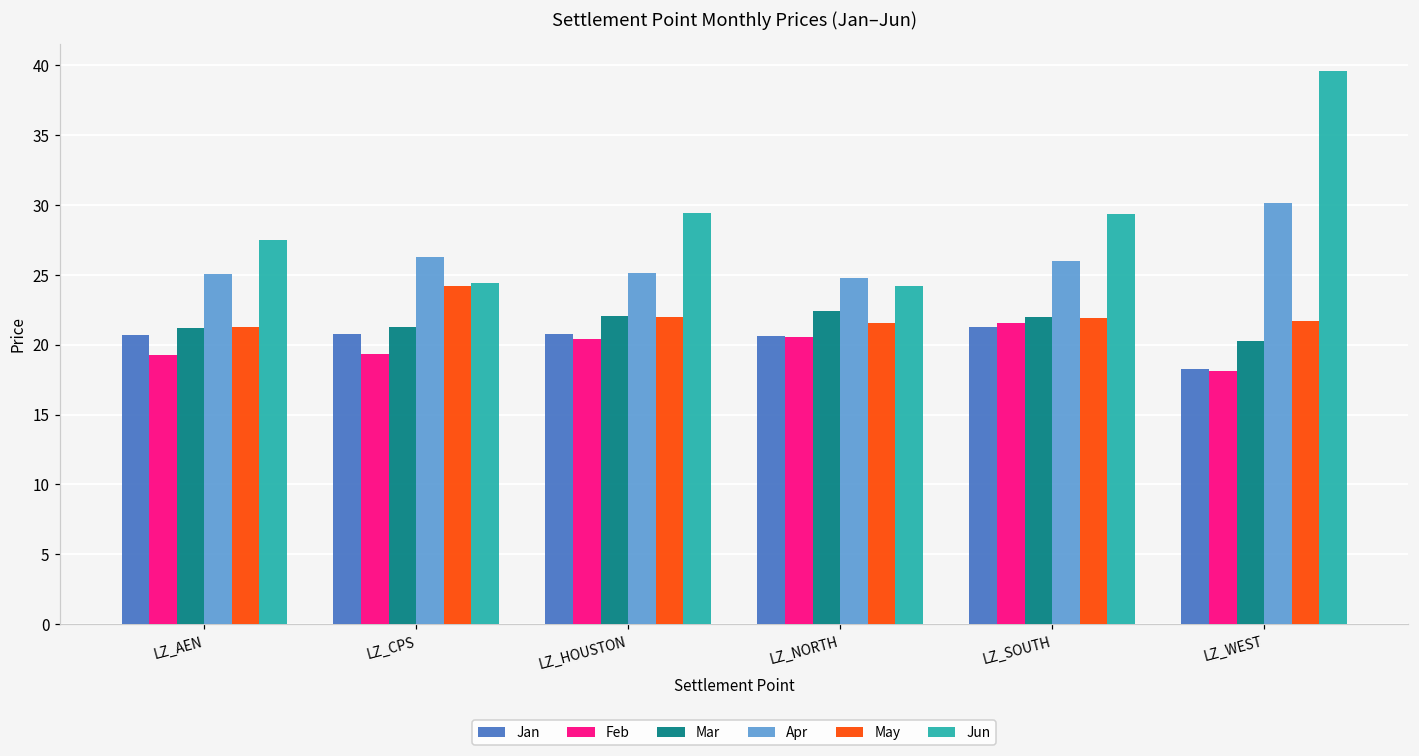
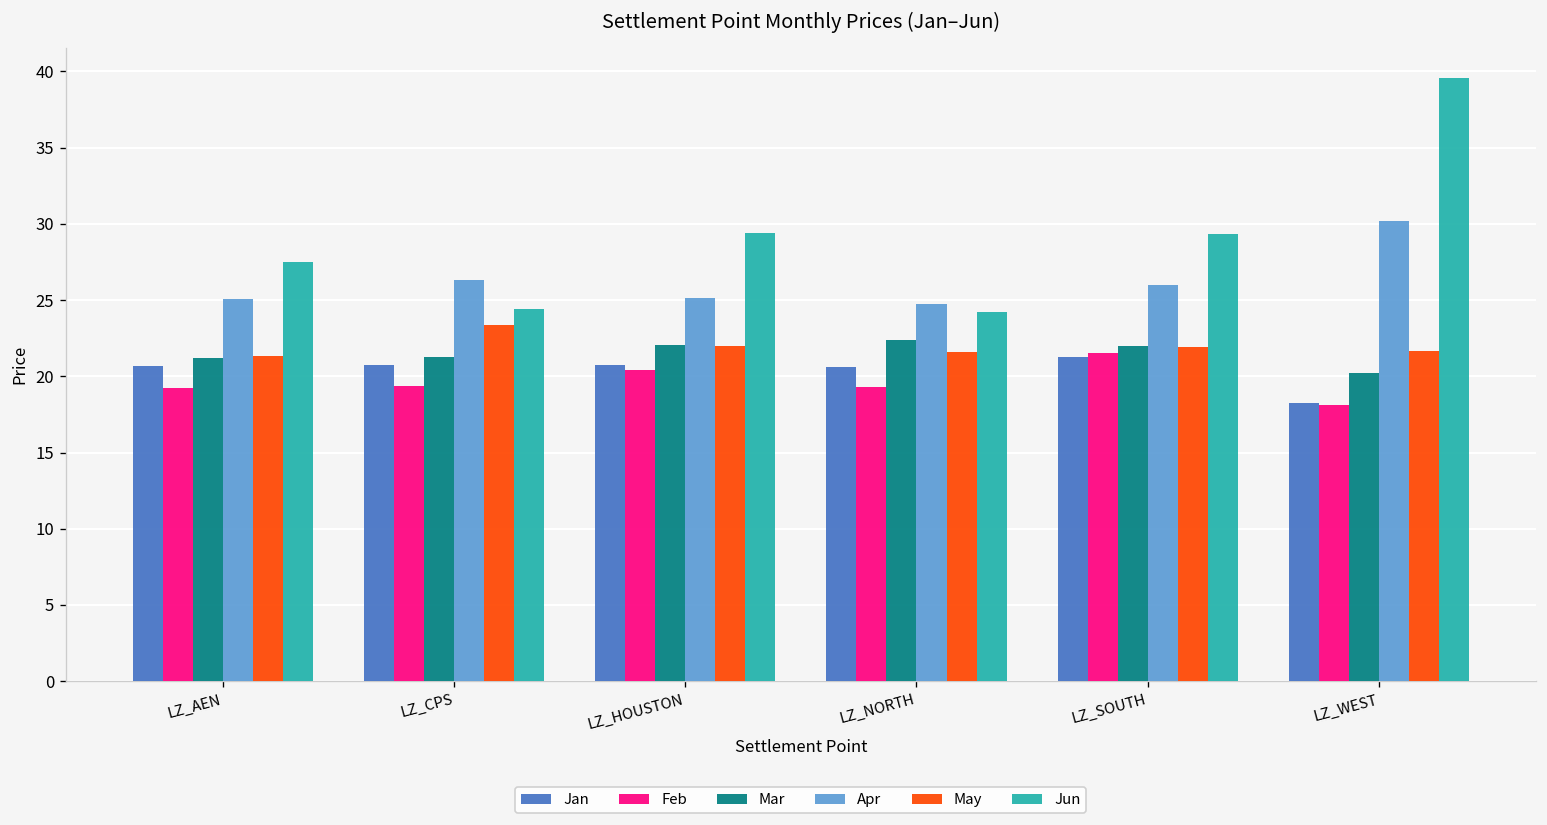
May, LZ_CPS: 24.2 -> 23.3
Feb, LZ_NORTH: 20.6 -> 19.3
